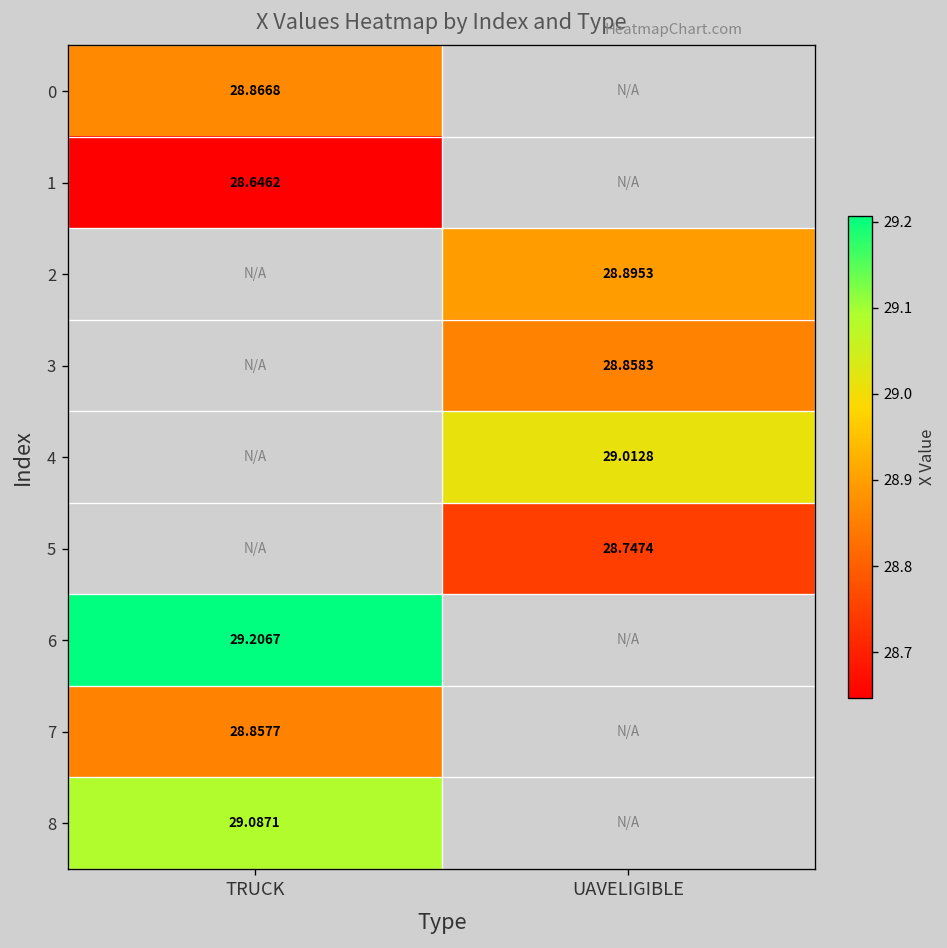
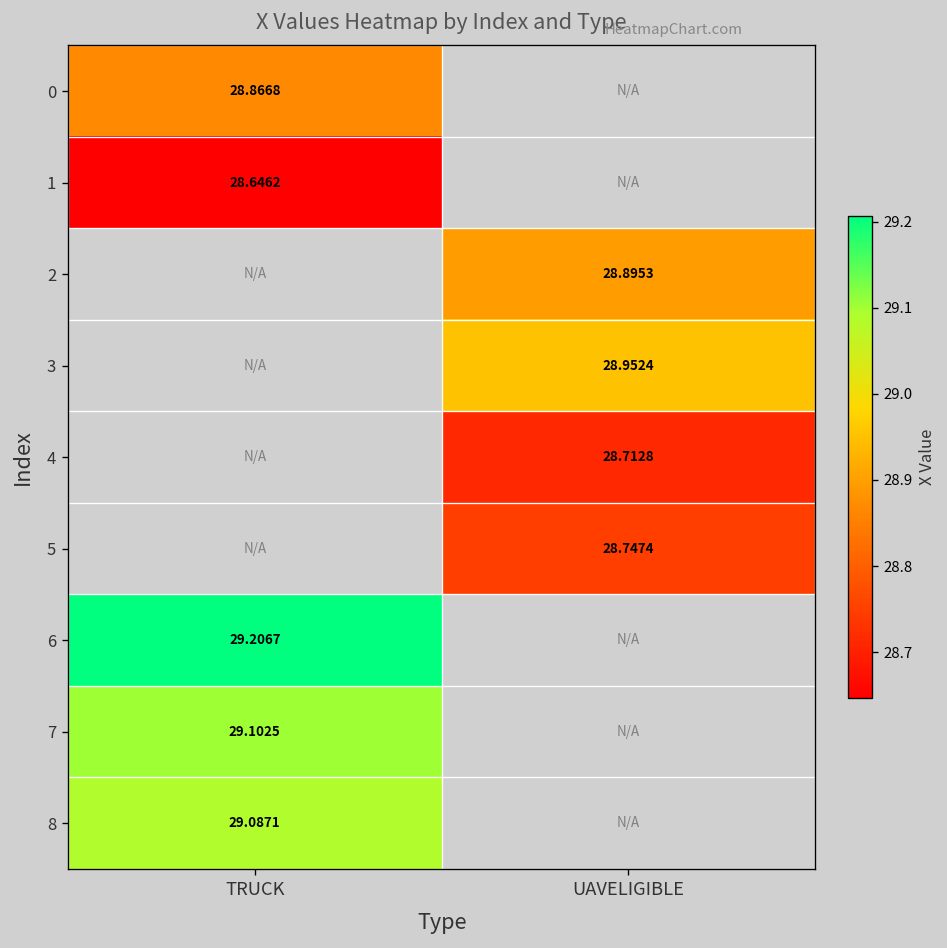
3, UAVELIGIBLE: 28.8583 -> 28.9524
4, UAVELIGIBLE: 29.0128 -> 28.7128
7, TRUCK: 28.8577 -> 29.1025
